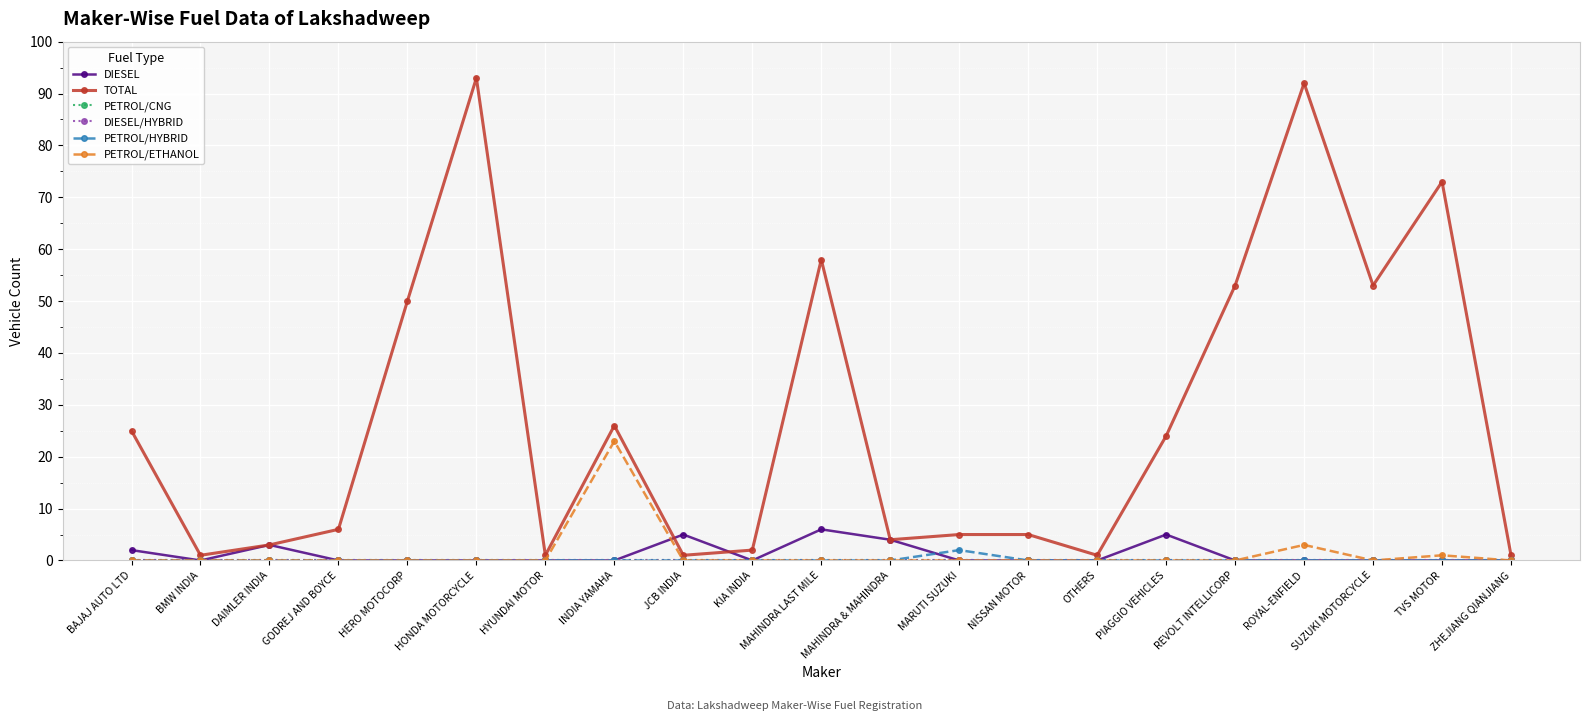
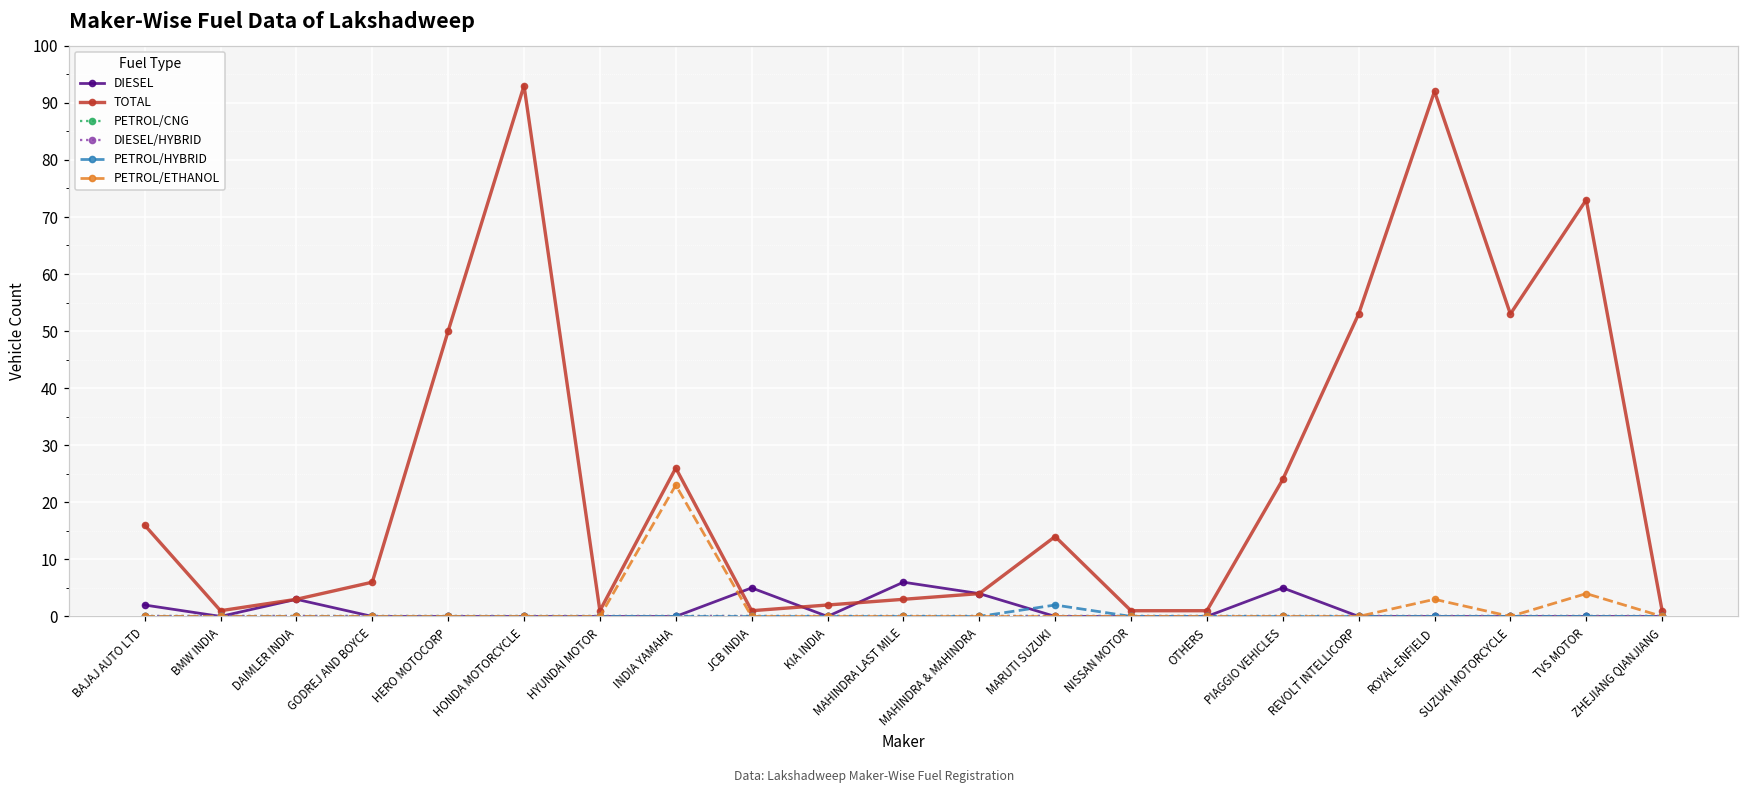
TOTAL, BAJAJ AUTO LTD: 25 -> 16
TOTAL, MAHINDRA LAST MILE: 58 -> 3
TOTAL, MARUTI SUZUKI: 5 -> 14
TOTAL, NISSAN MOTOR: 5 -> 1
PETROL/ETHANOL, TVS MOTOR: 1 -> 4
